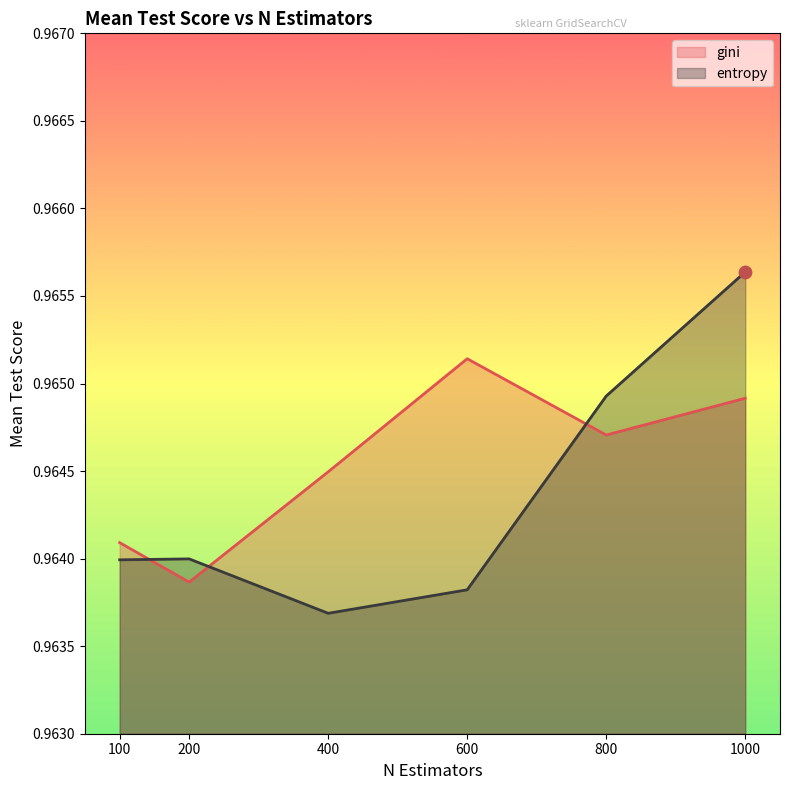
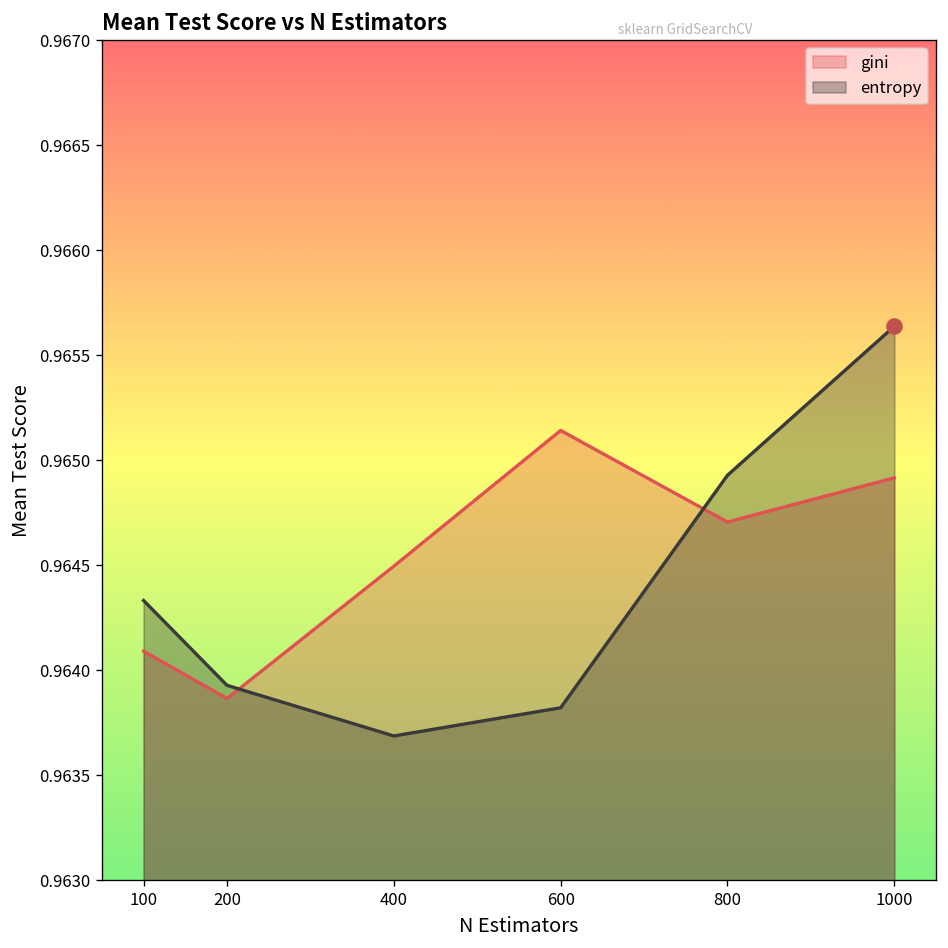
entropy, 100: 0.96399 -> 0.96433
entropy, 200: 0.96400 -> 0.96393
